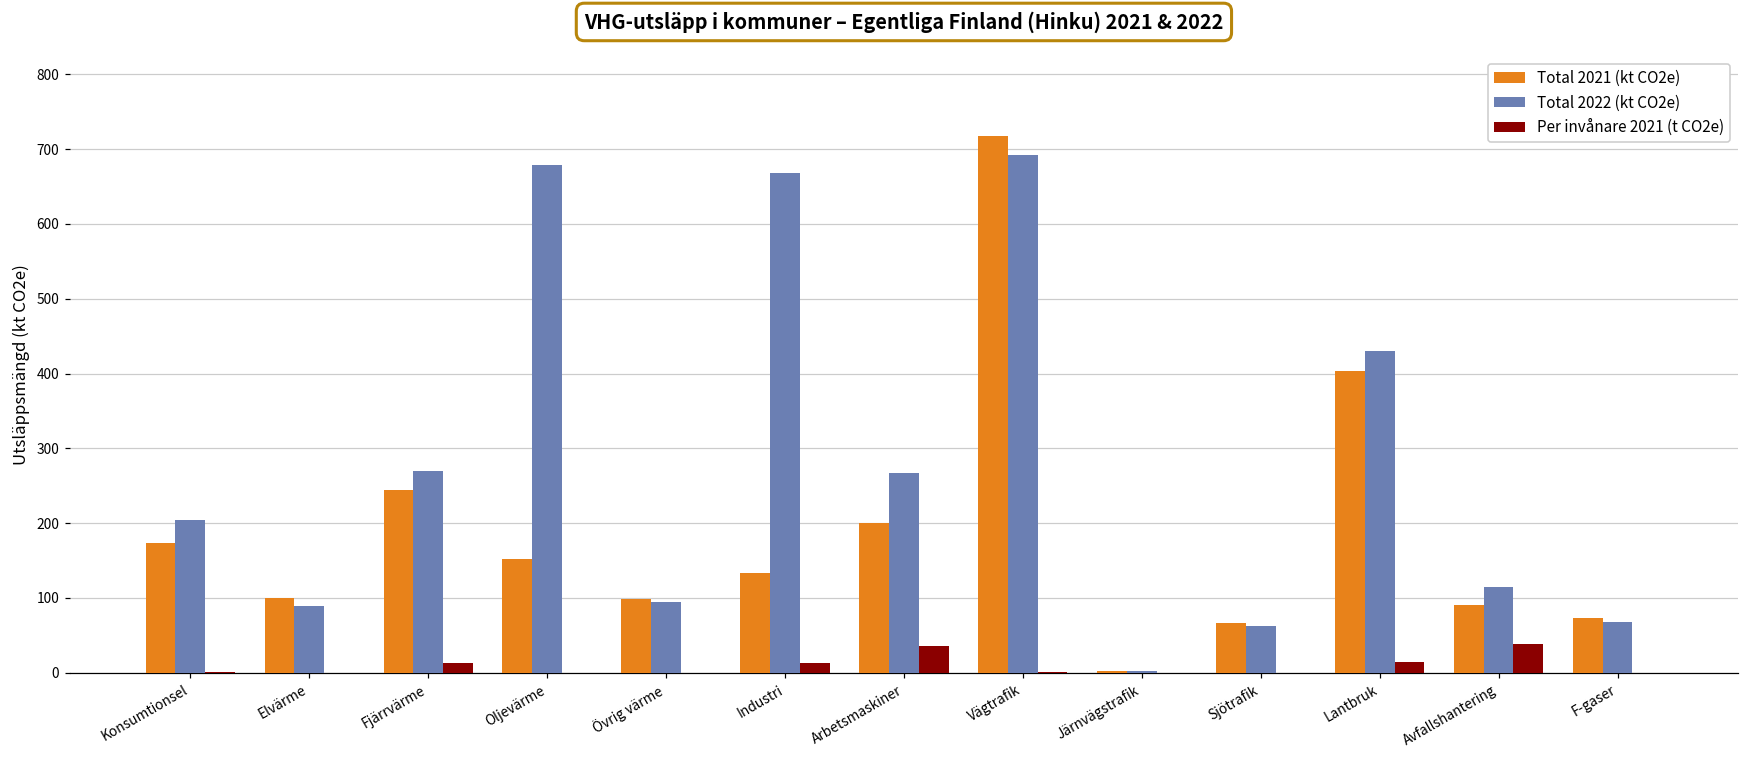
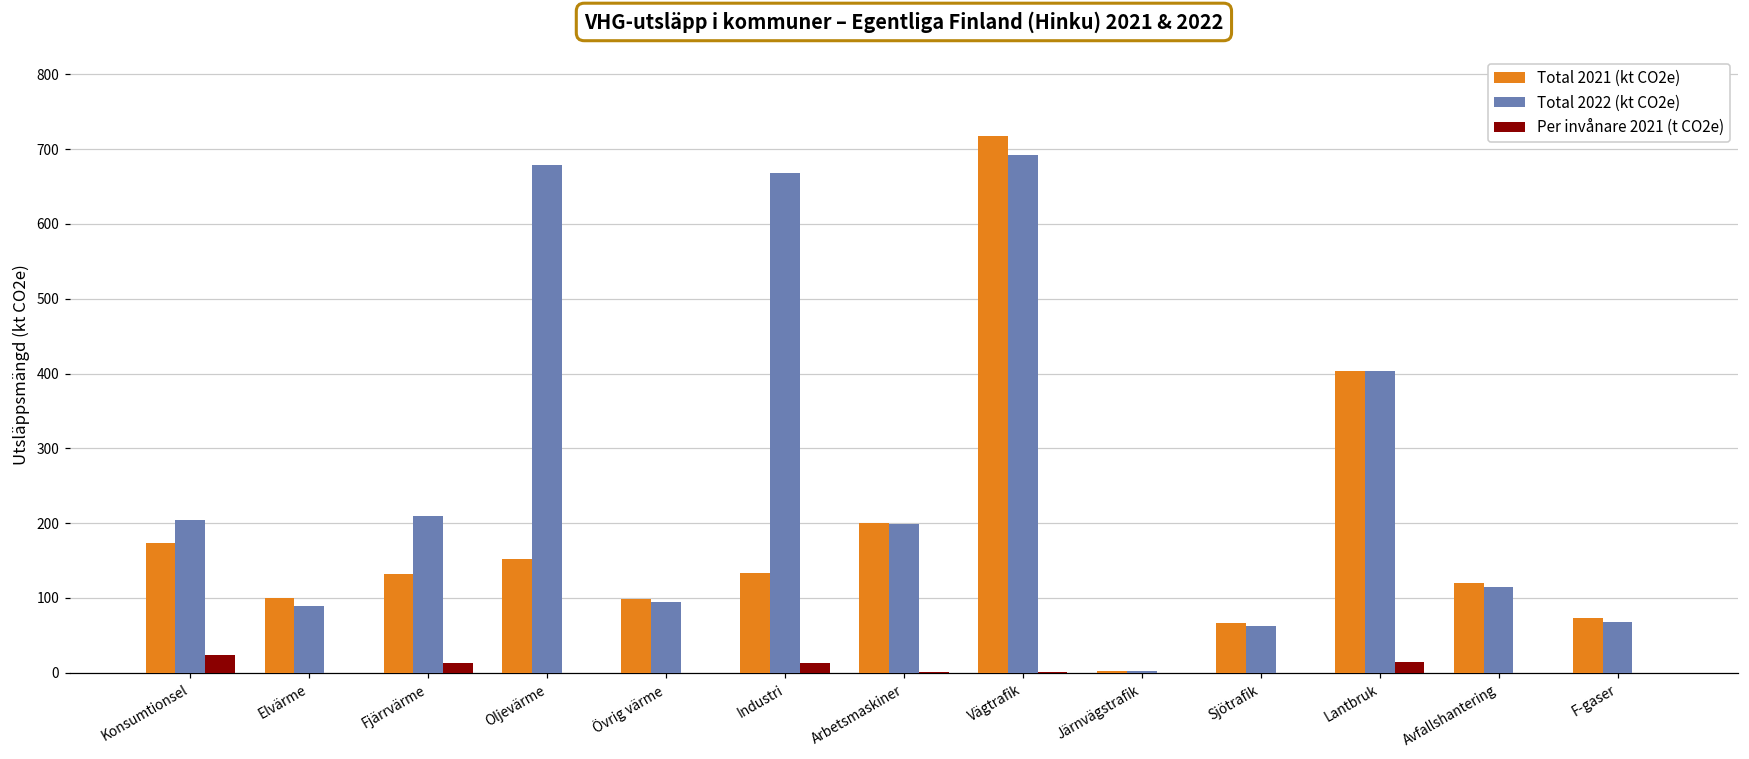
Per invånare 2021 (t CO2e), Konsumtionsel: 0 -> 20
Total 2021 (kt CO2e), Fjärrvärme: 240 -> 130
Total 2022 (kt CO2e), Fjärrvärme: 270 -> 210
Total 2022 (kt CO2e), Arbetsmaskiner: 270 -> 200
Per invånare 2021 (t CO2e), Arbetsmaskiner: 40 -> 0
Total 2022 (kt CO2e), Lantbruk: 430 -> 400
Total 2021 (kt CO2e), Avfallshantering: 90 -> 120
Per invånare 2021 (t CO2e), Avfallshantering: 40 -> 0
